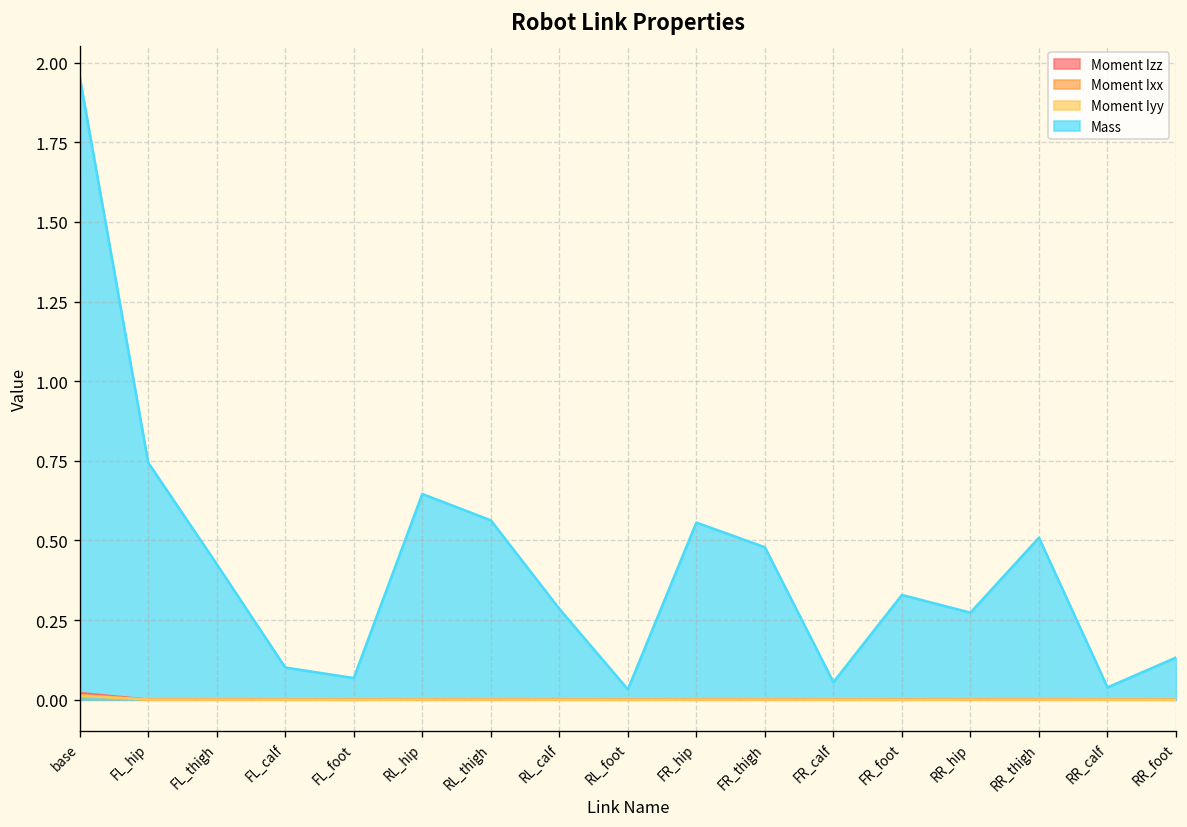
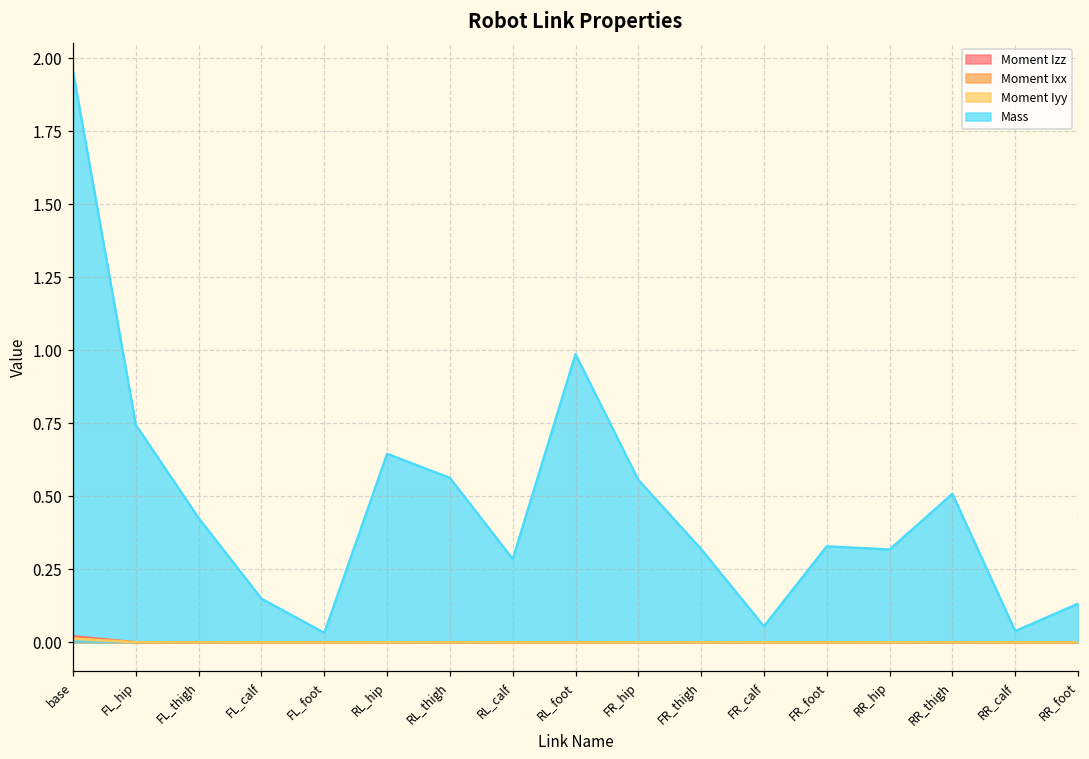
Mass, FL_calf: 0.10 -> 0.15
Mass, FL_foot: 0.07 -> 0.03
Mass, RL_foot: 0.03 -> 0.99
Mass, FR_thigh: 0.48 -> 0.32
Mass, RR_hip: 0.27 -> 0.32
